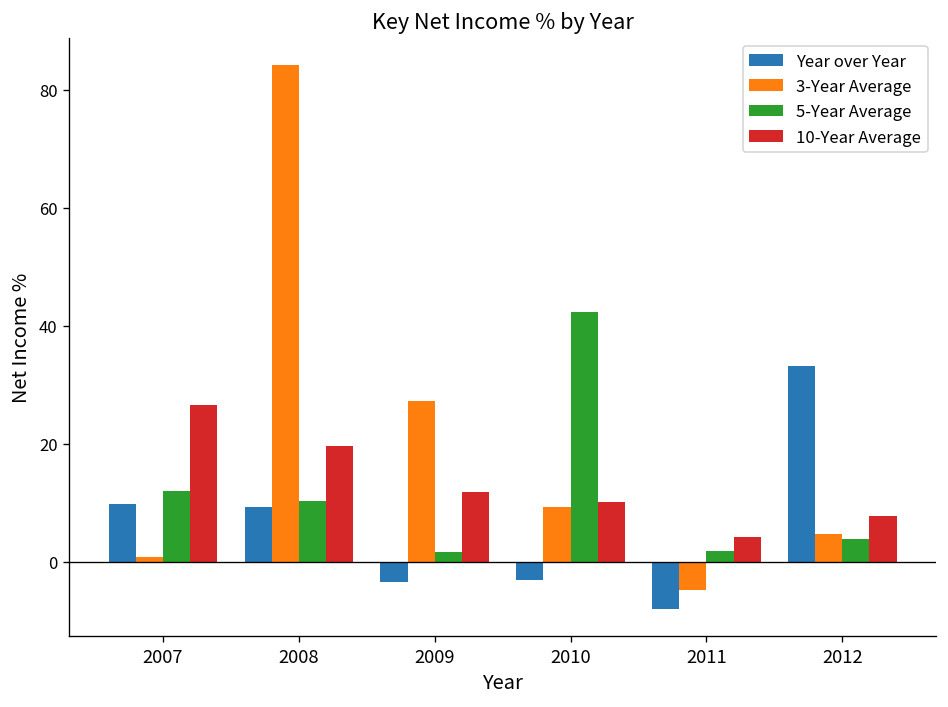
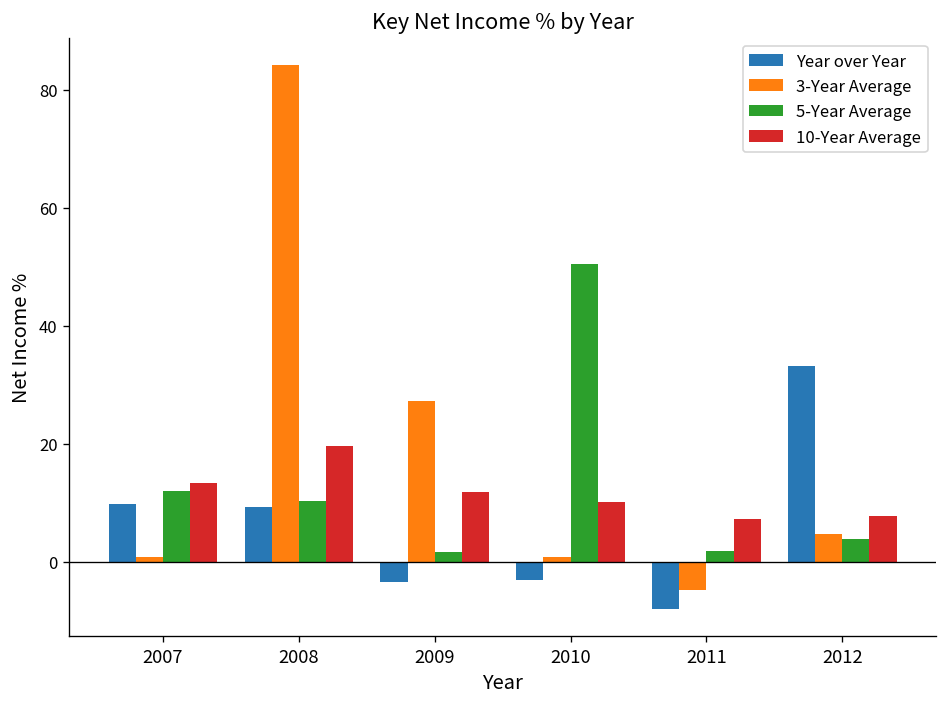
10-Year Average, 2007: 27 -> 13
3-Year Average, 2010: 9 -> 1
5-Year Average, 2010: 42 -> 50
10-Year Average, 2011: 4 -> 7
